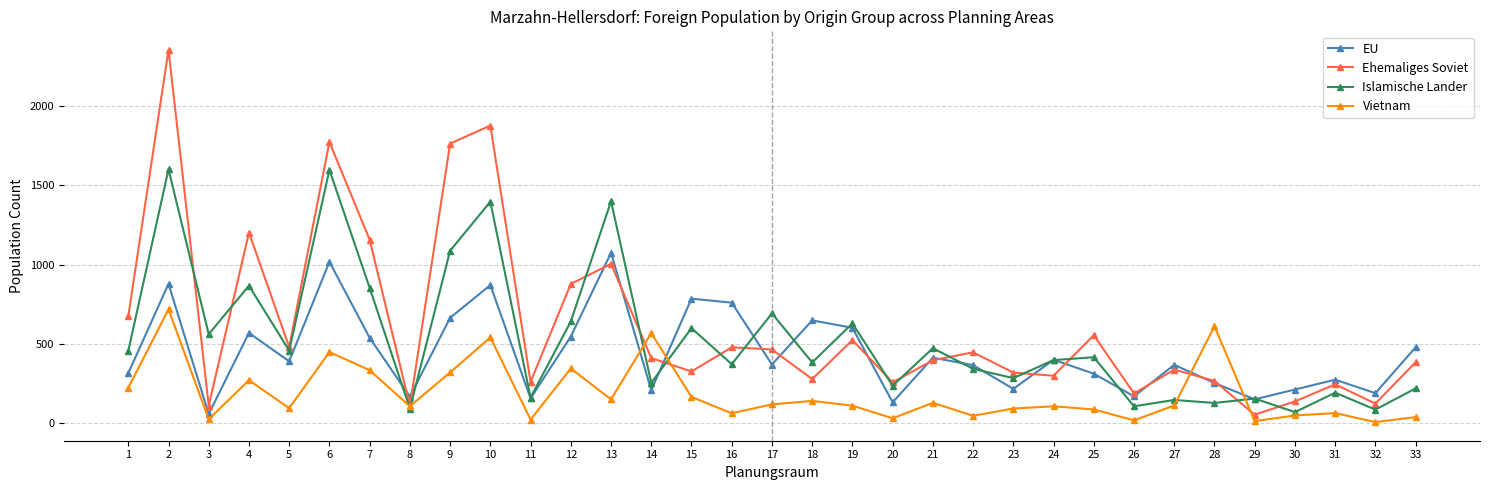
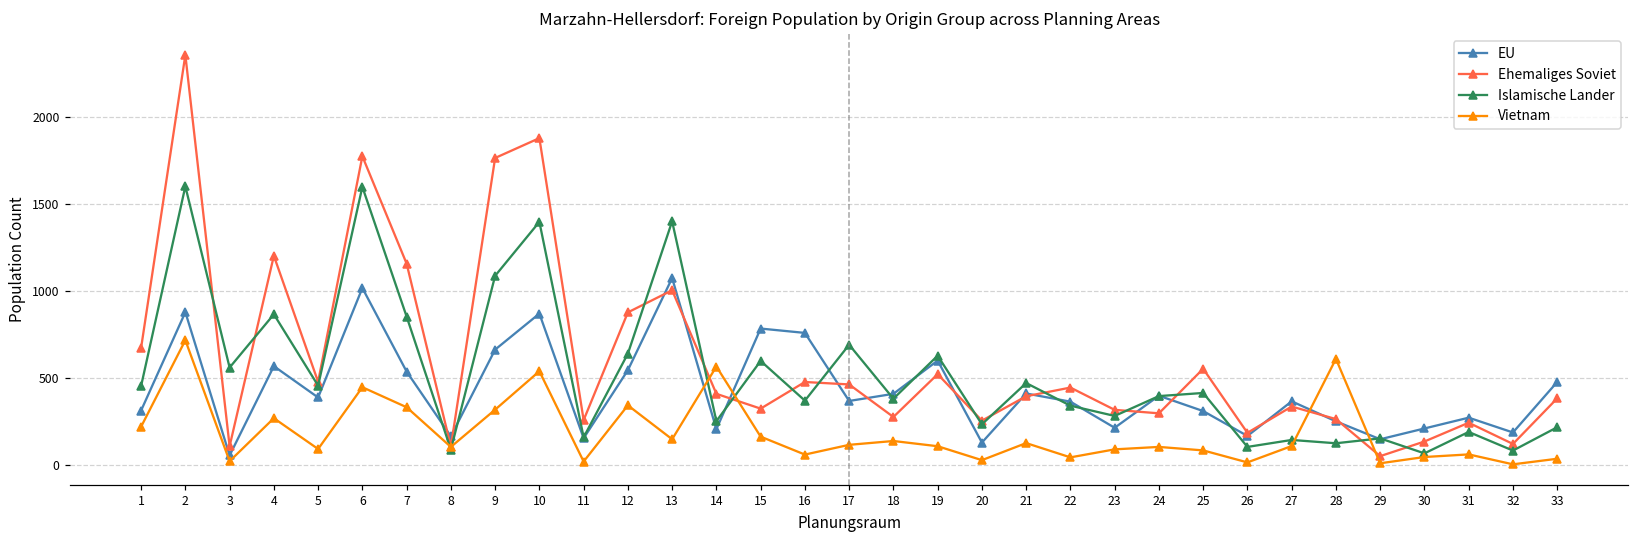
EU, 18: 650 -> 410
